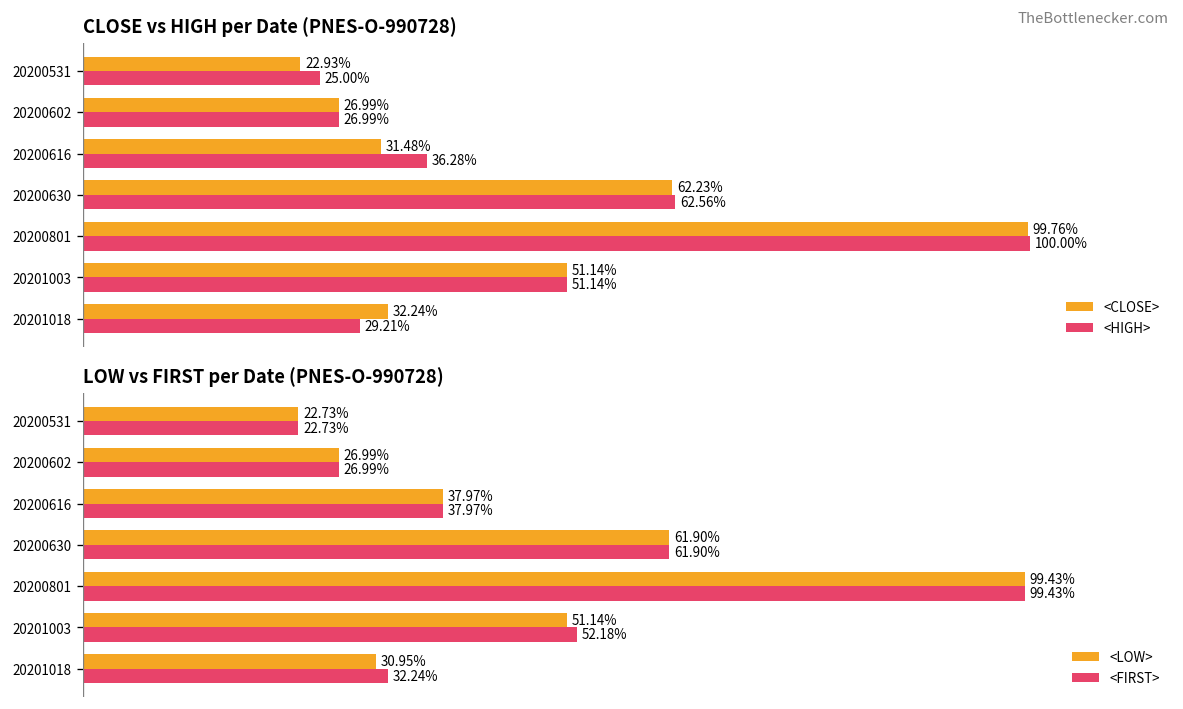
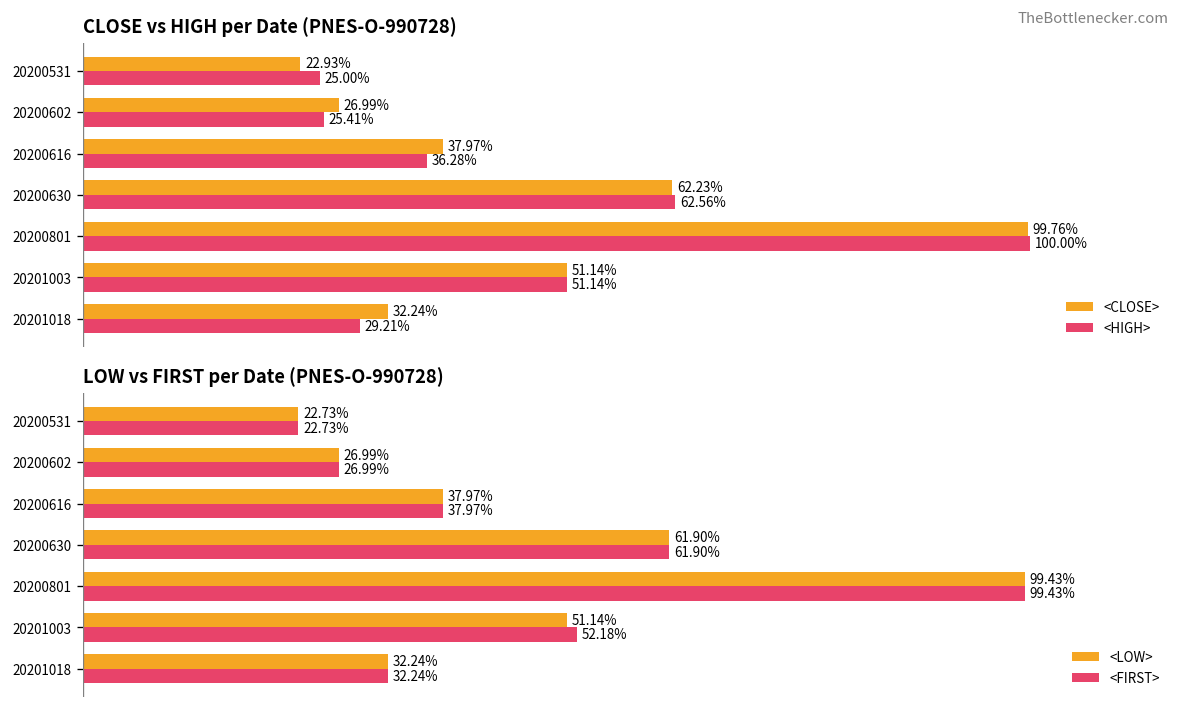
CLOSE vs HIGH per Date (PNES-O-990728), <HIGH>, 20200602: 26.99% -> 25.41%
CLOSE vs HIGH per Date (PNES-O-990728), <CLOSE>, 20200616: 31.48% -> 37.97%
LOW vs FIRST per Date (PNES-O-990728), <LOW>, 20201018: 30.95% -> 32.24%
